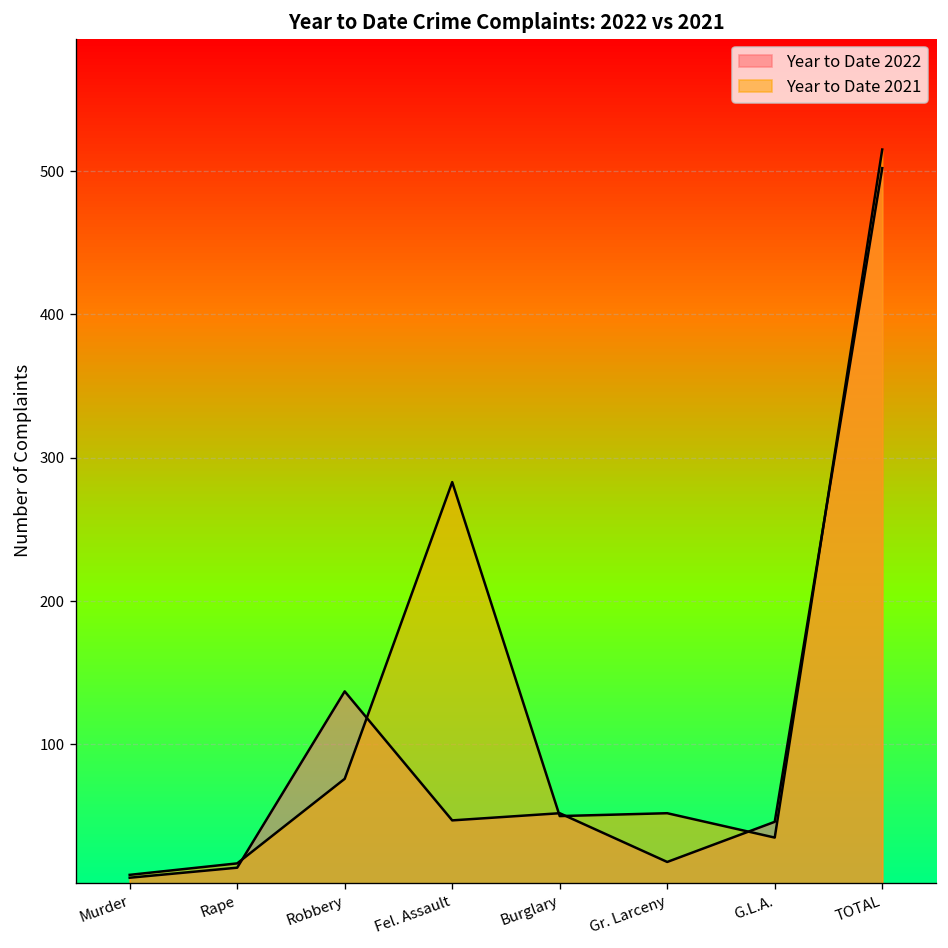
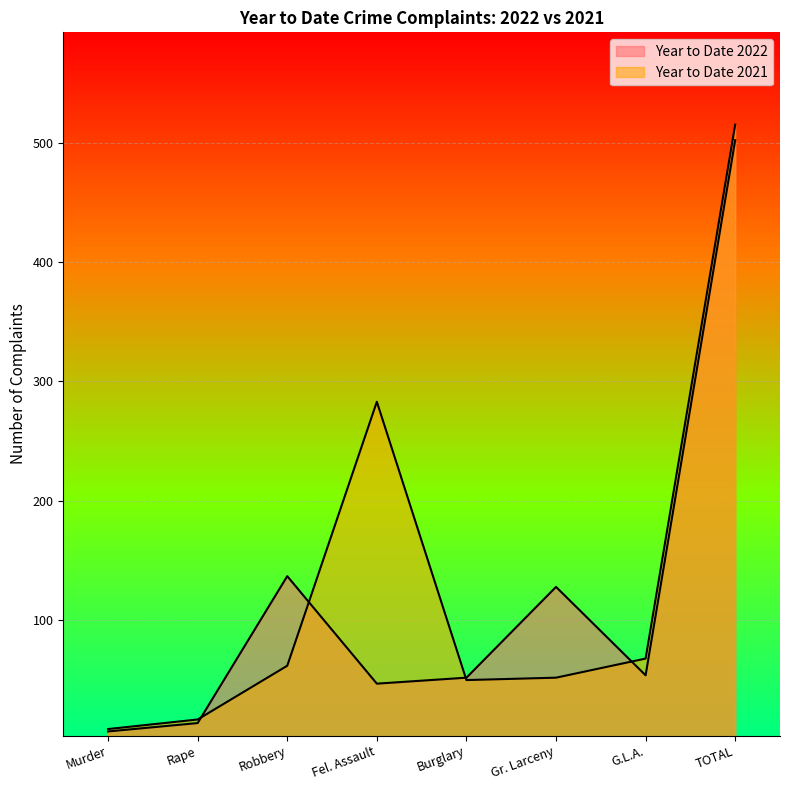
Year to Date 2021, Robbery: 76 -> 62
Year to Date 2022, Gr. Larceny: 18 -> 128
Year to Date 2022, G.L.A.: 46 -> 54
Year to Date 2021, G.L.A.: 35 -> 68
